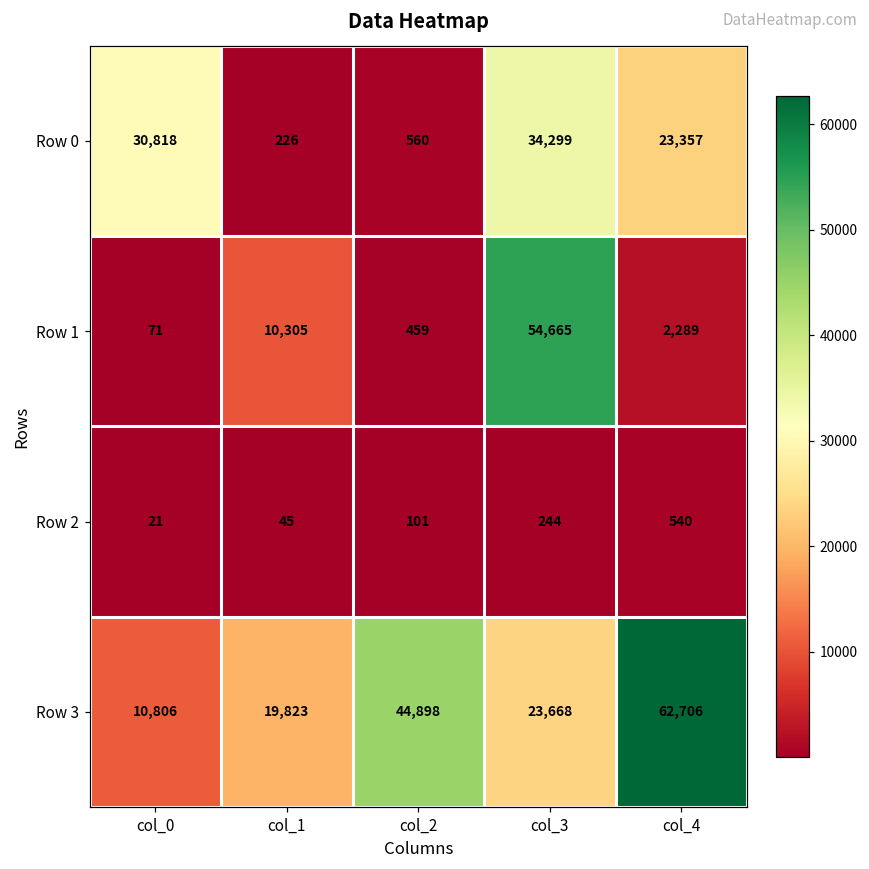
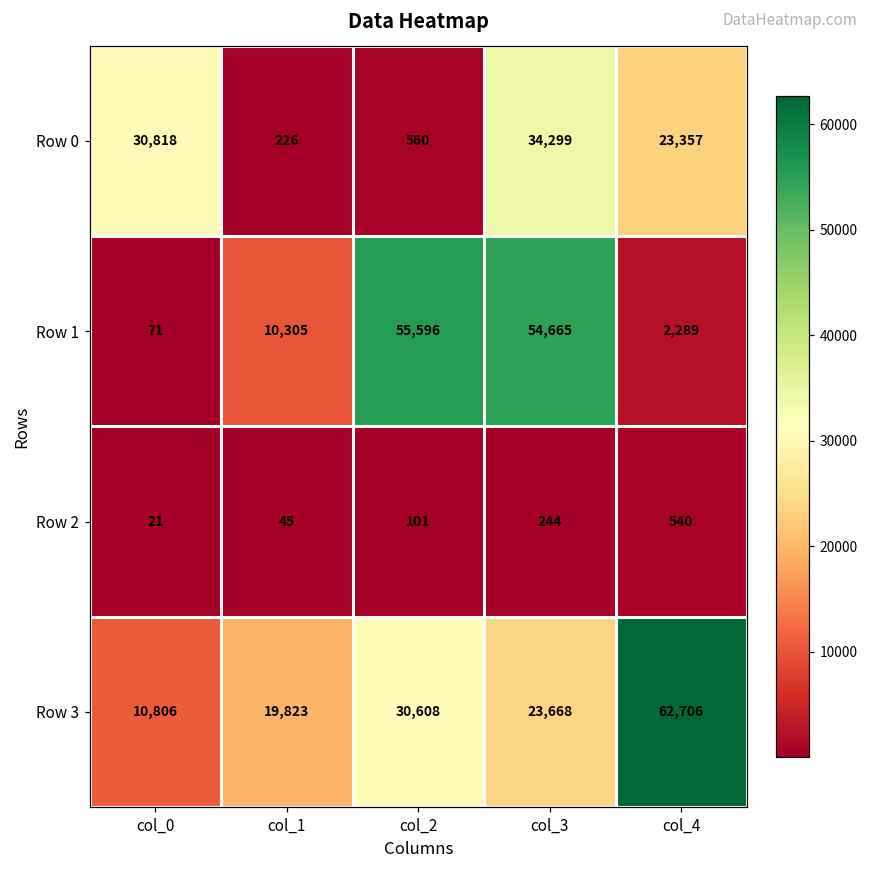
Row 1, col_2: 459 -> 55,596
Row 3, col_2: 44,898 -> 30,608
